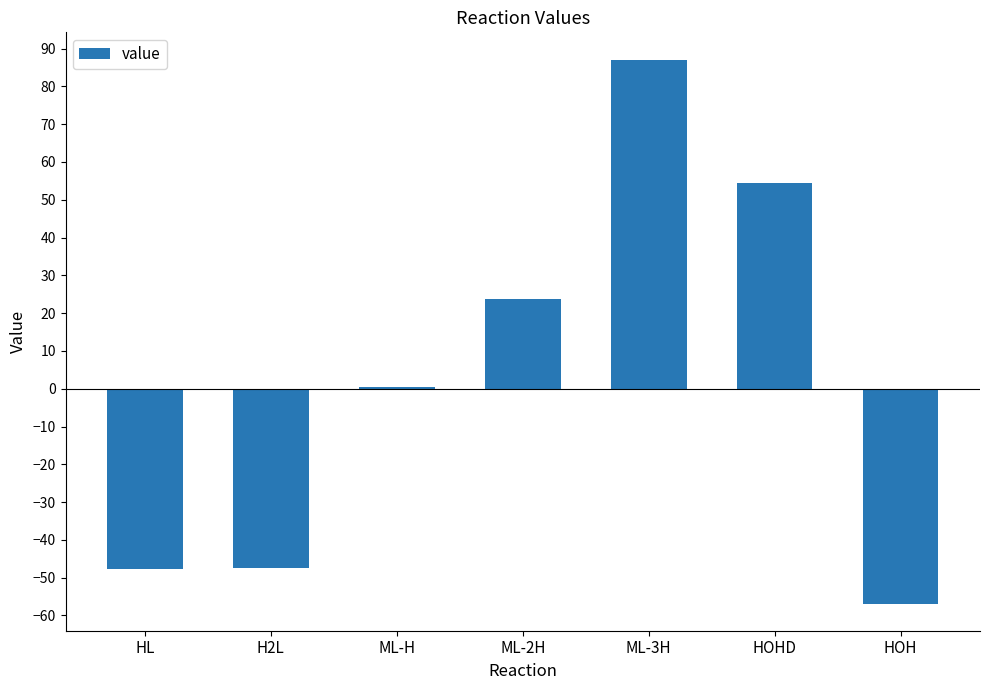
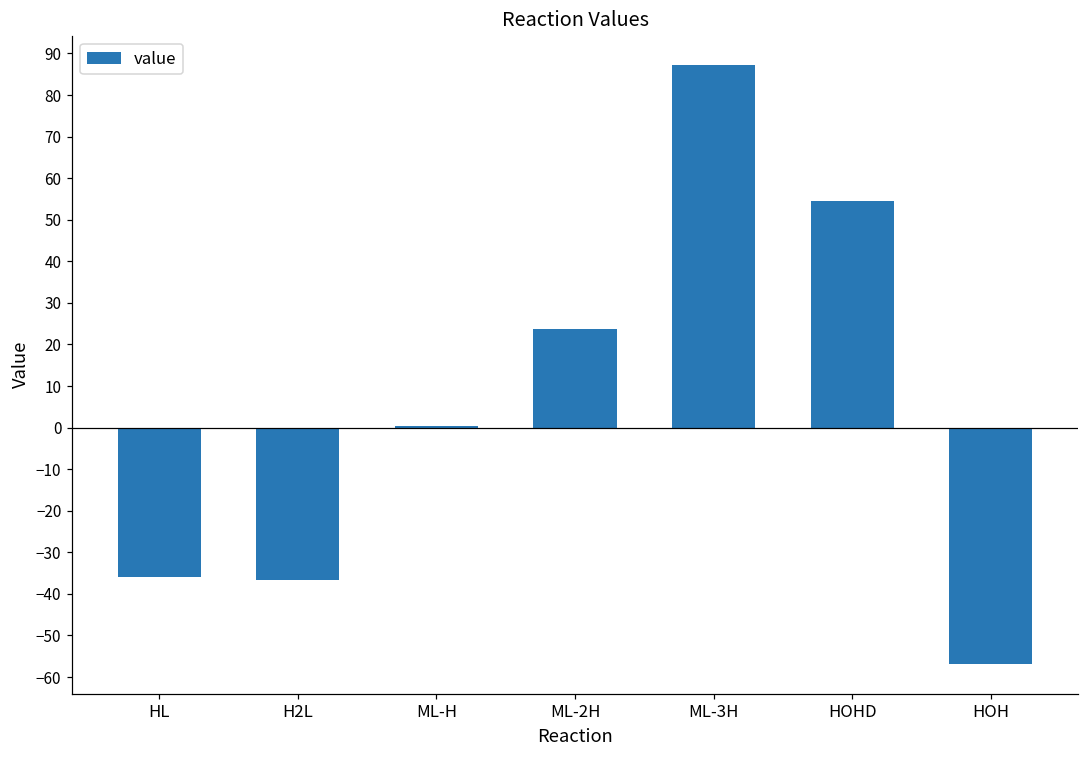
HL: -48 -> -36
H2L: -48 -> -37
